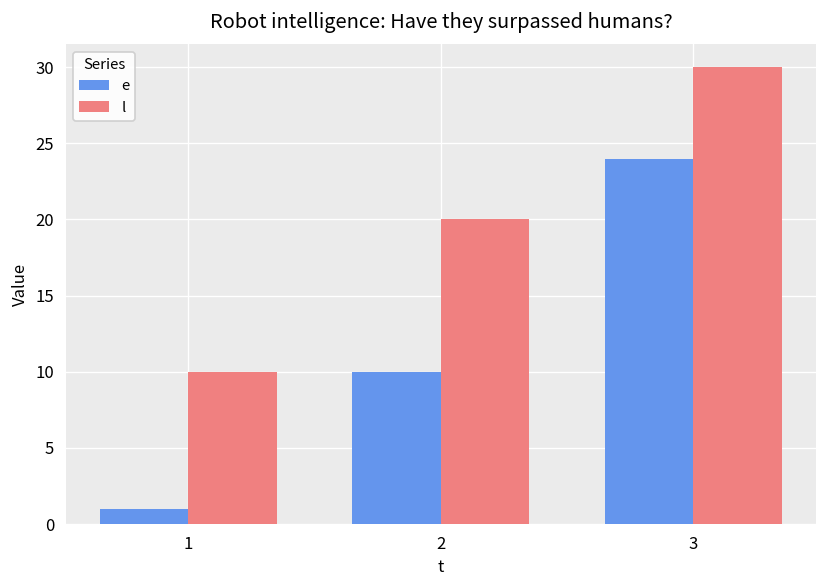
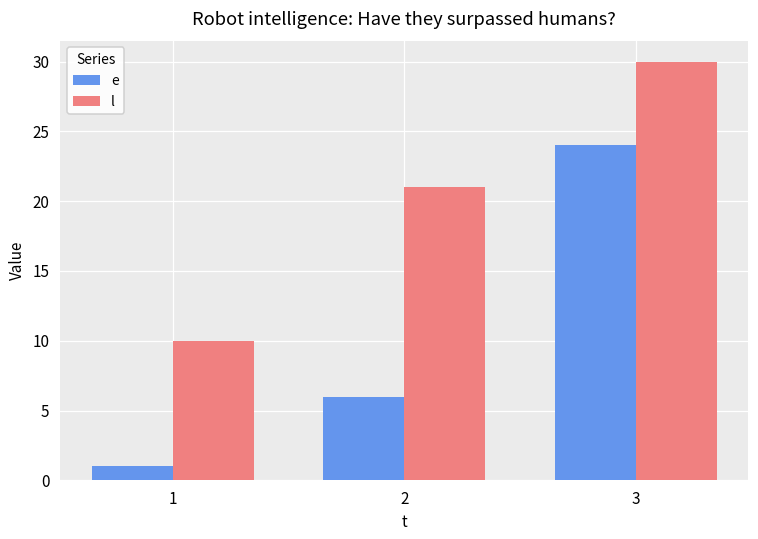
e, 2: 10 -> 6
l, 2: 20 -> 21
